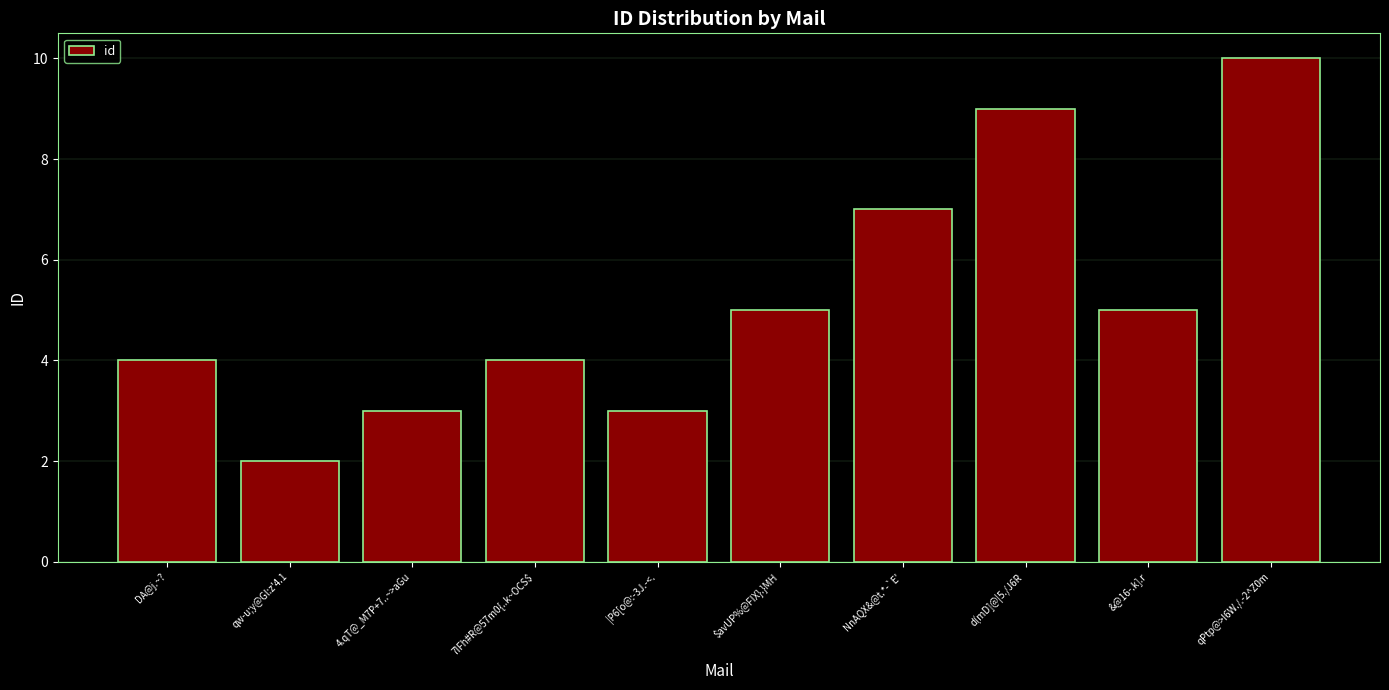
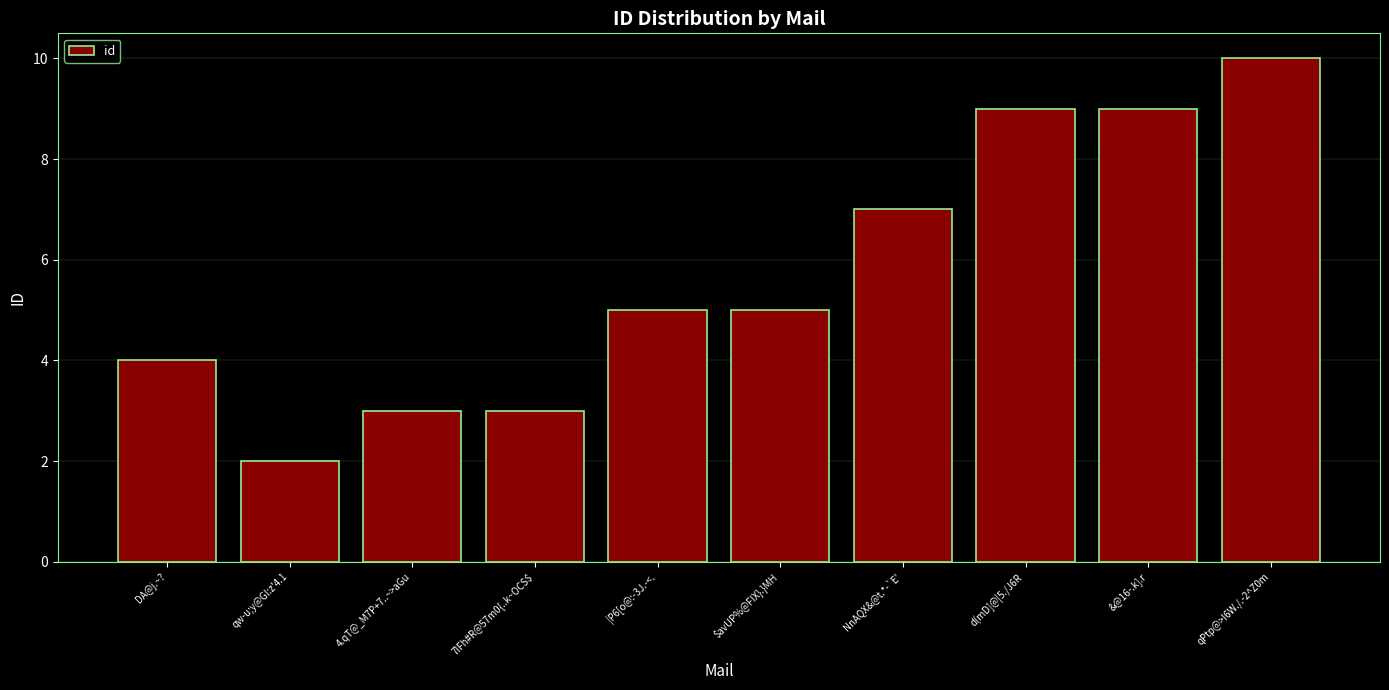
7IFh#R@57m0{..k~OCS$: 4 -> 3
|P6[o@:-3J.-<.: 3 -> 5
&@16-.k].r: 5 -> 9
